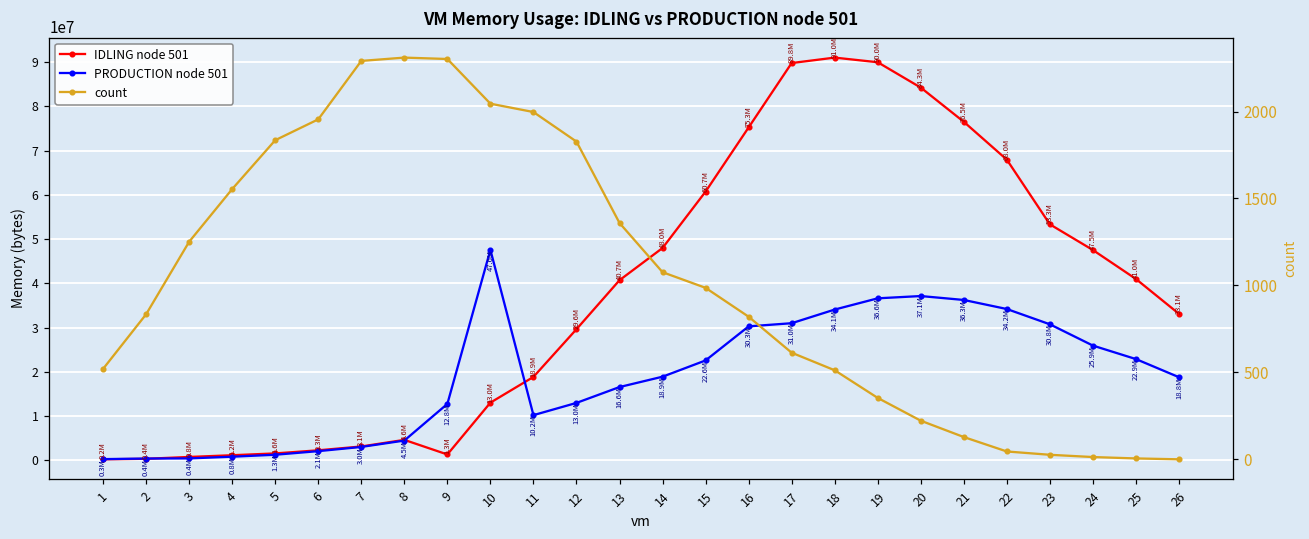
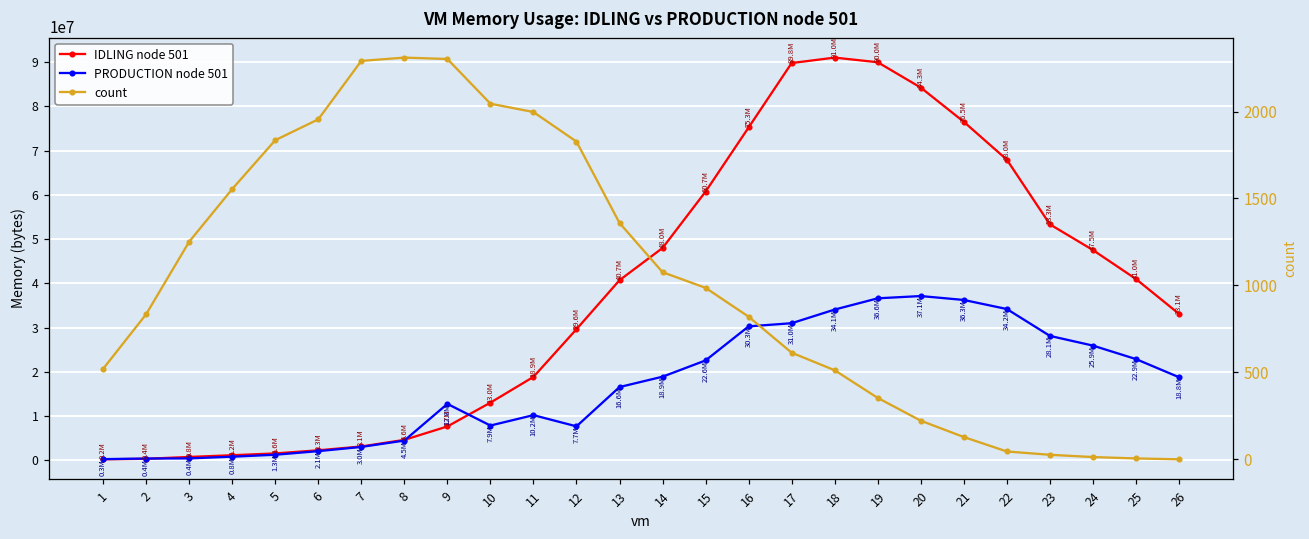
IDLING node 501, 9: 1.3M -> 7.7M
PRODUCTION node 501, 10: 47.6M -> 7.9M
PRODUCTION node 501, 12: 13.0M -> 7.7M
PRODUCTION node 501, 23: 30.8M -> 28.1M
